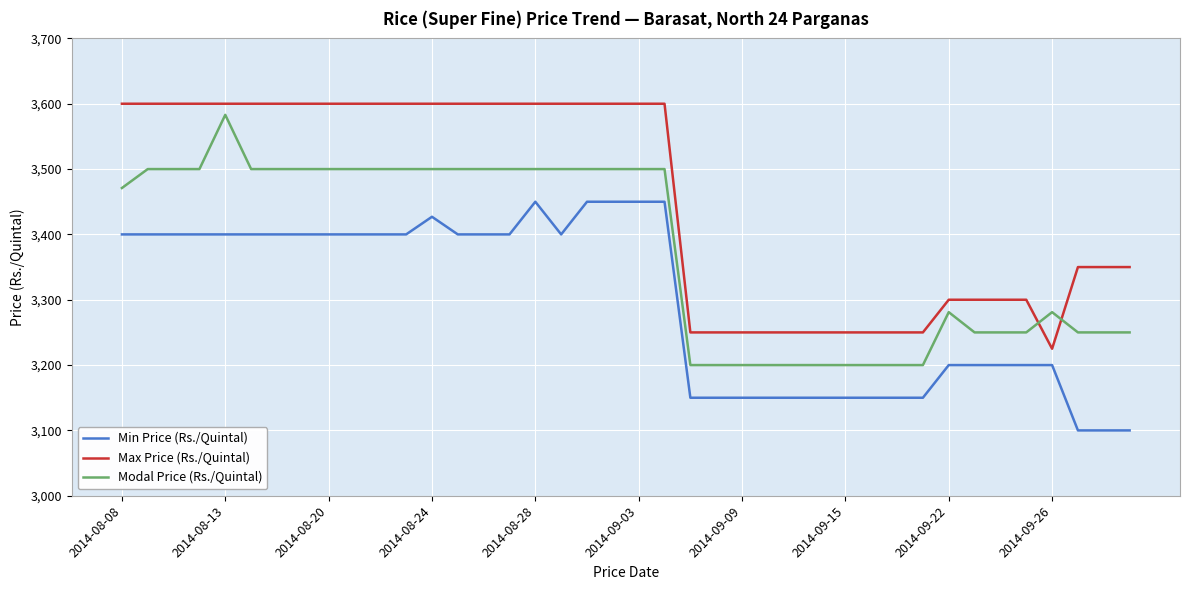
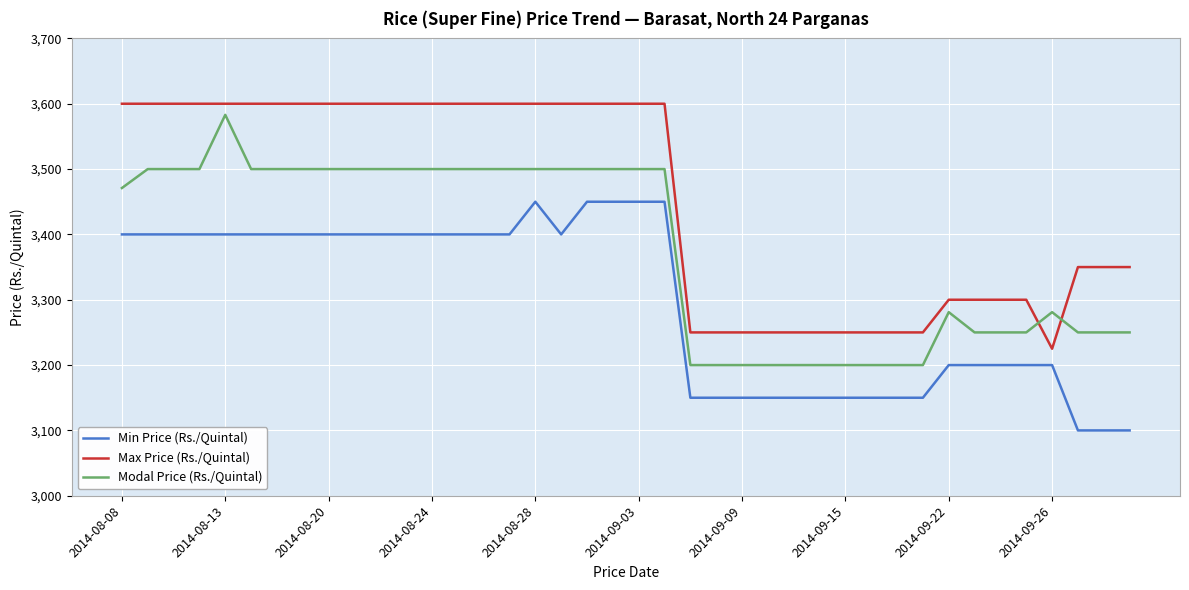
Min Price (Rs./Quintal), 2014-08-24: 3,430 -> 3,400
